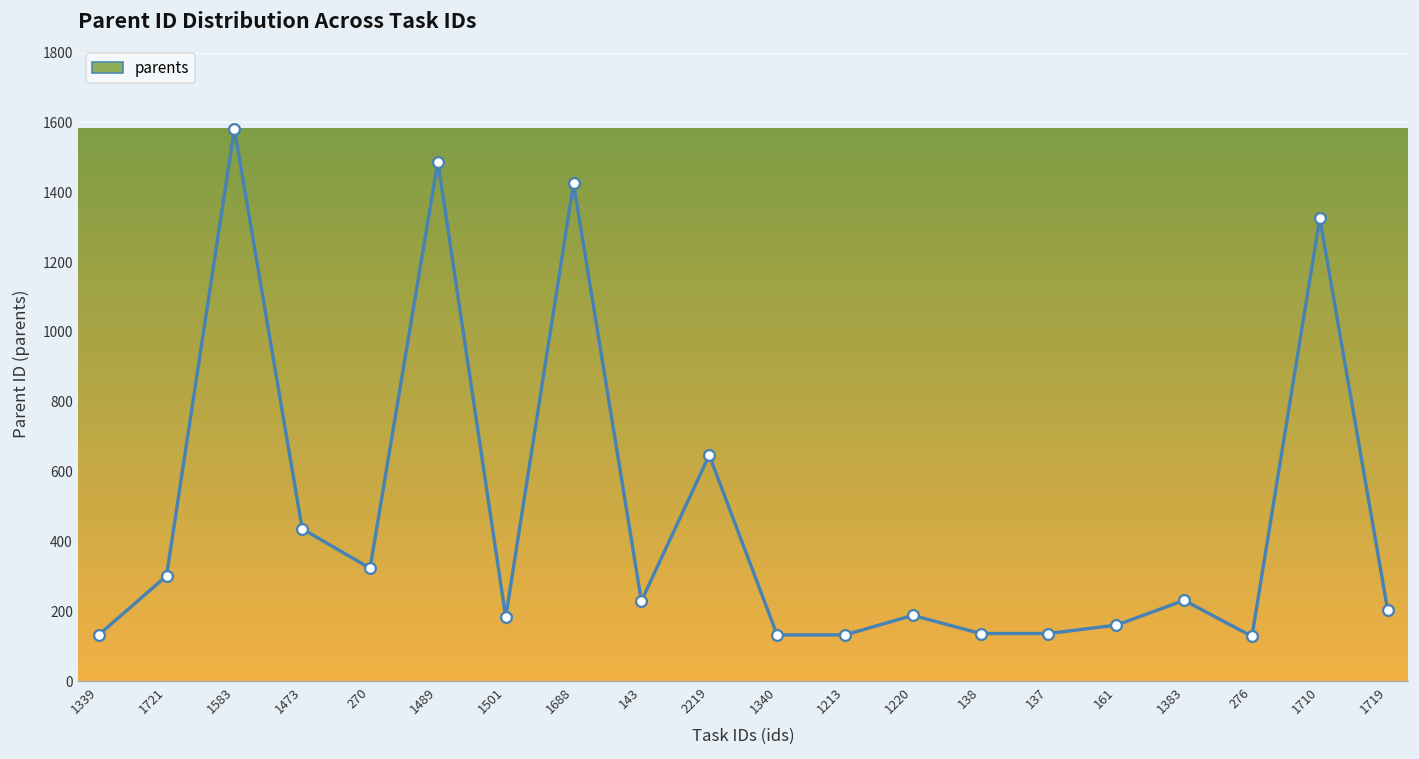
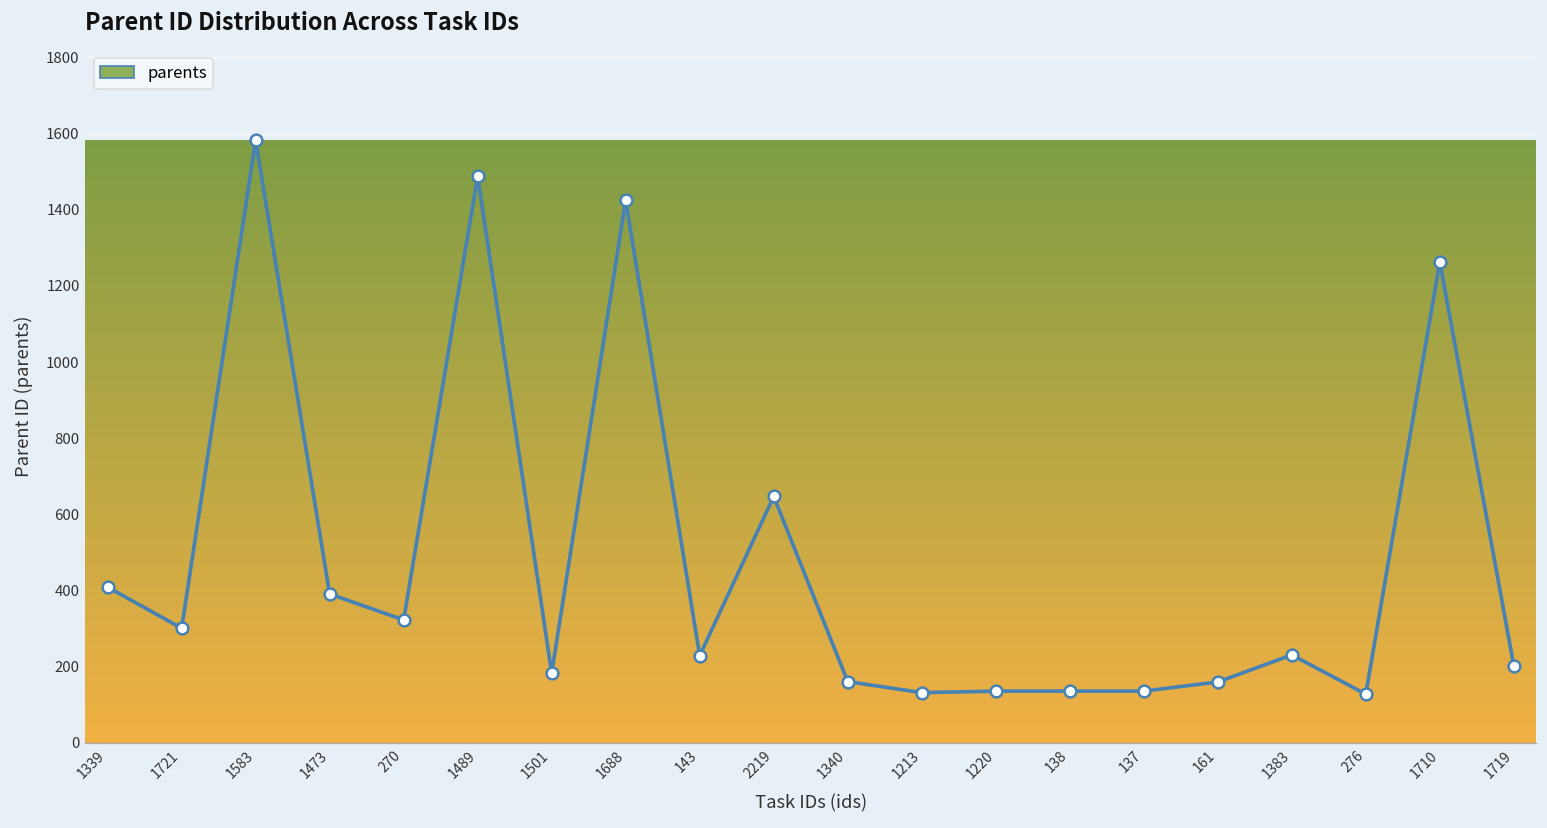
1339: 130 -> 410
1473: 440 -> 390
1340: 130 -> 160
1220: 190 -> 140
1710: 1330 -> 1260
